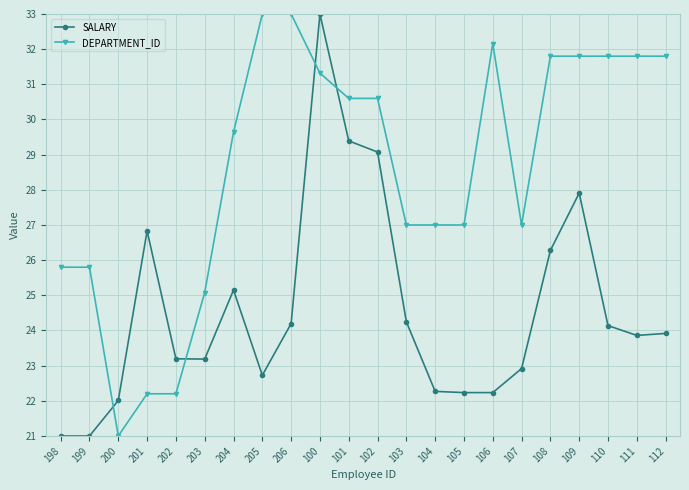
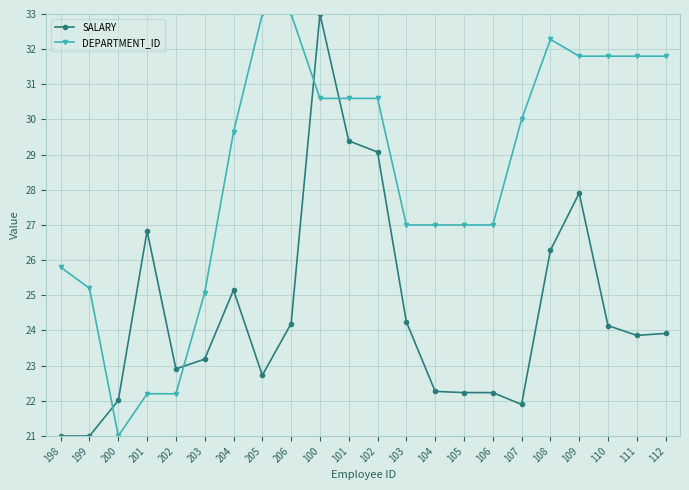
DEPARTMENT_ID, 199: 25.8 -> 25.2
SALARY, 202: 23.2 -> 22.9
DEPARTMENT_ID, 100: 31.3 -> 30.6
DEPARTMENT_ID, 106: 32.2 -> 27.0
SALARY, 107: 22.9 -> 21.9
DEPARTMENT_ID, 107: 27.0 -> 30.0
DEPARTMENT_ID, 108: 31.8 -> 32.3
